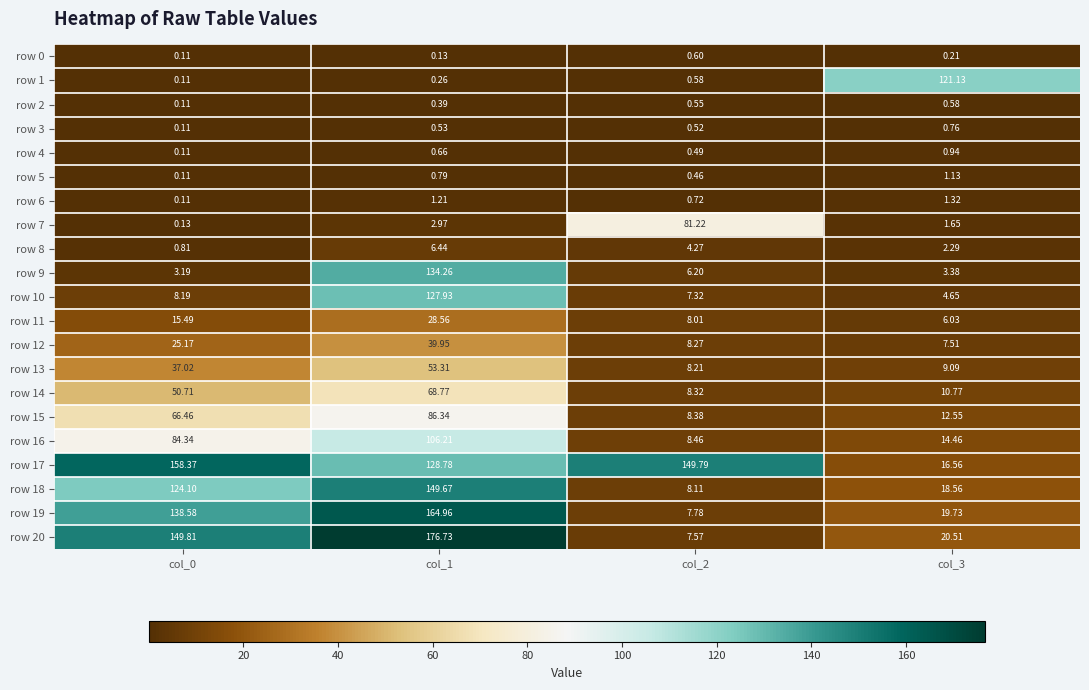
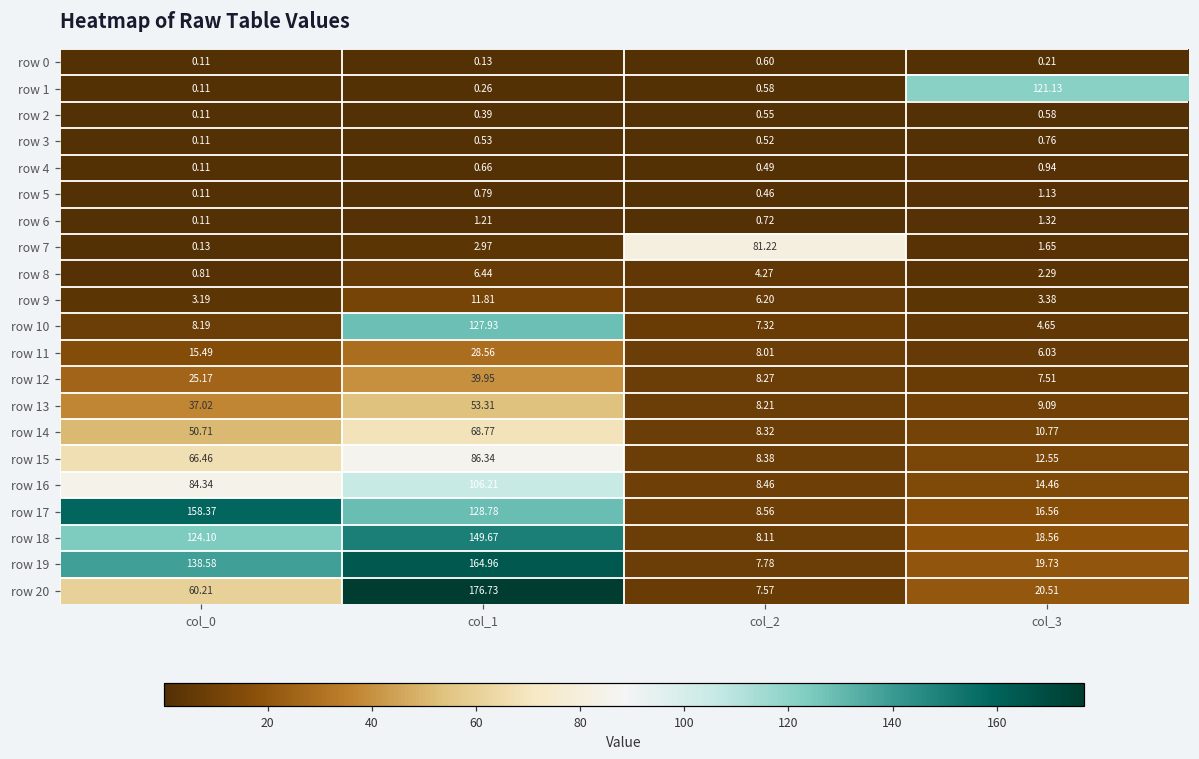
row 9, col_1: 134.26 -> 11.81
row 17, col_2: 149.79 -> 8.56
row 20, col_0: 149.81 -> 60.21
